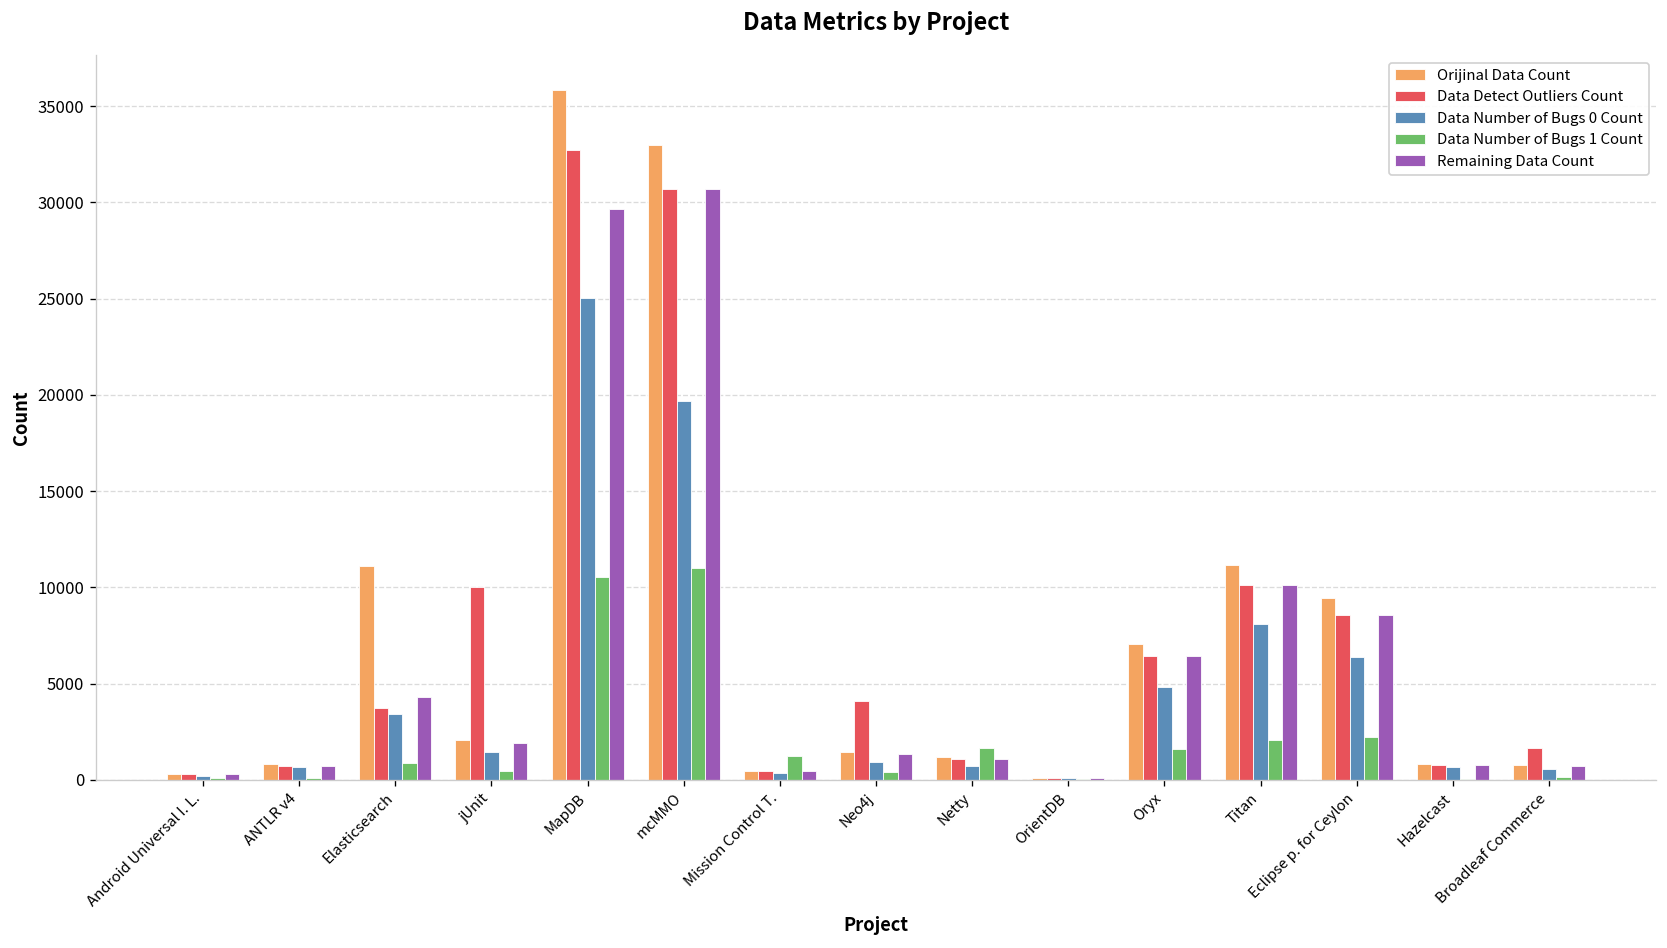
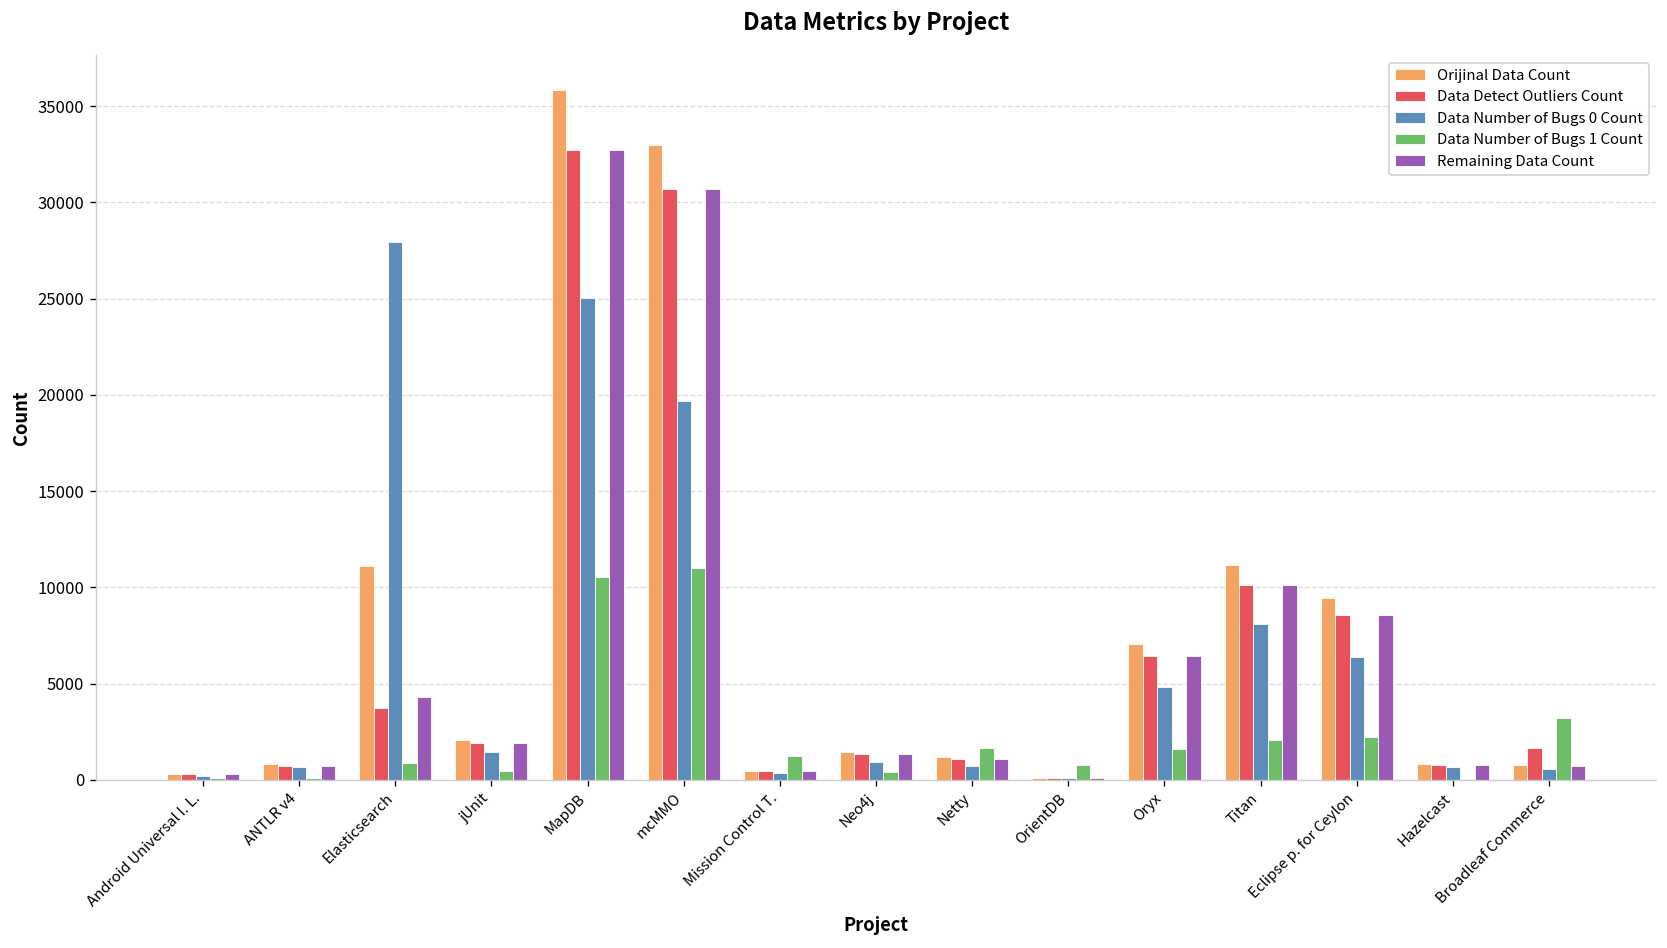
Data Number of Bugs 0 Count, Elasticsearch: 3400 -> 27900
Data Detect Outliers Count, jUnit: 10000 -> 1900
Remaining Data Count, MapDB: 29600 -> 32700
Data Detect Outliers Count, Neo4j: 4100 -> 1300
Data Number of Bugs 1 Count, OrientDB: 0 -> 800
Data Number of Bugs 1 Count, Broadleaf Commerce: 100 -> 3200
